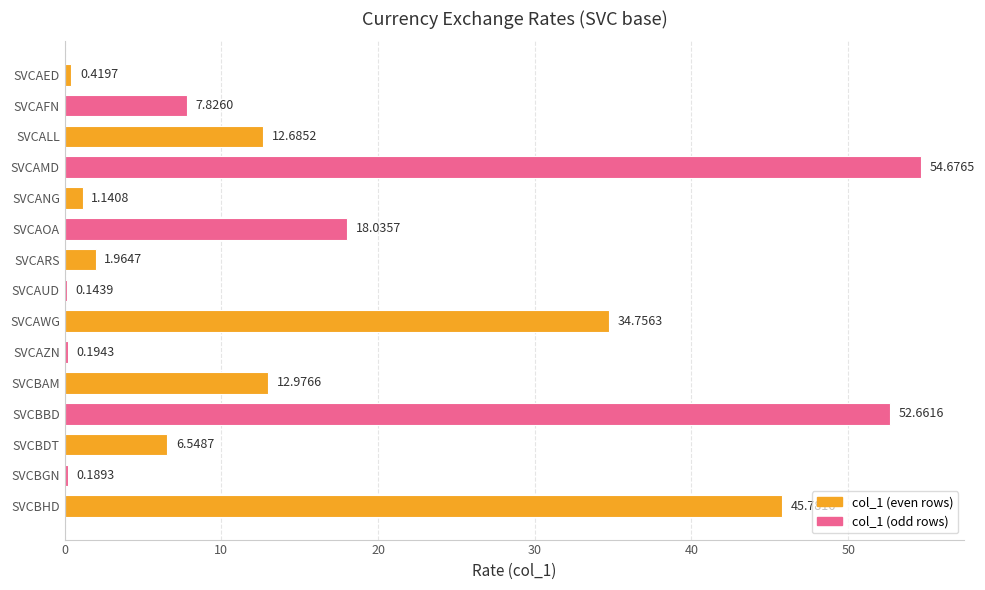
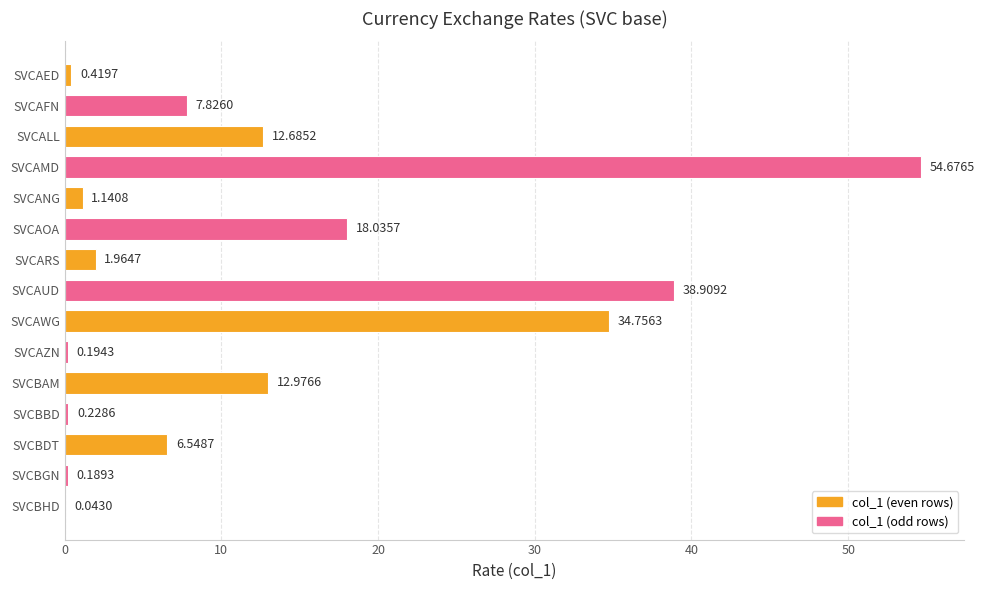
SVCAUD: 0.1439 -> 38.9092
SVCBBD: 52.6616 -> 0.2286
SVCBHD: 45.8 -> 0.0
